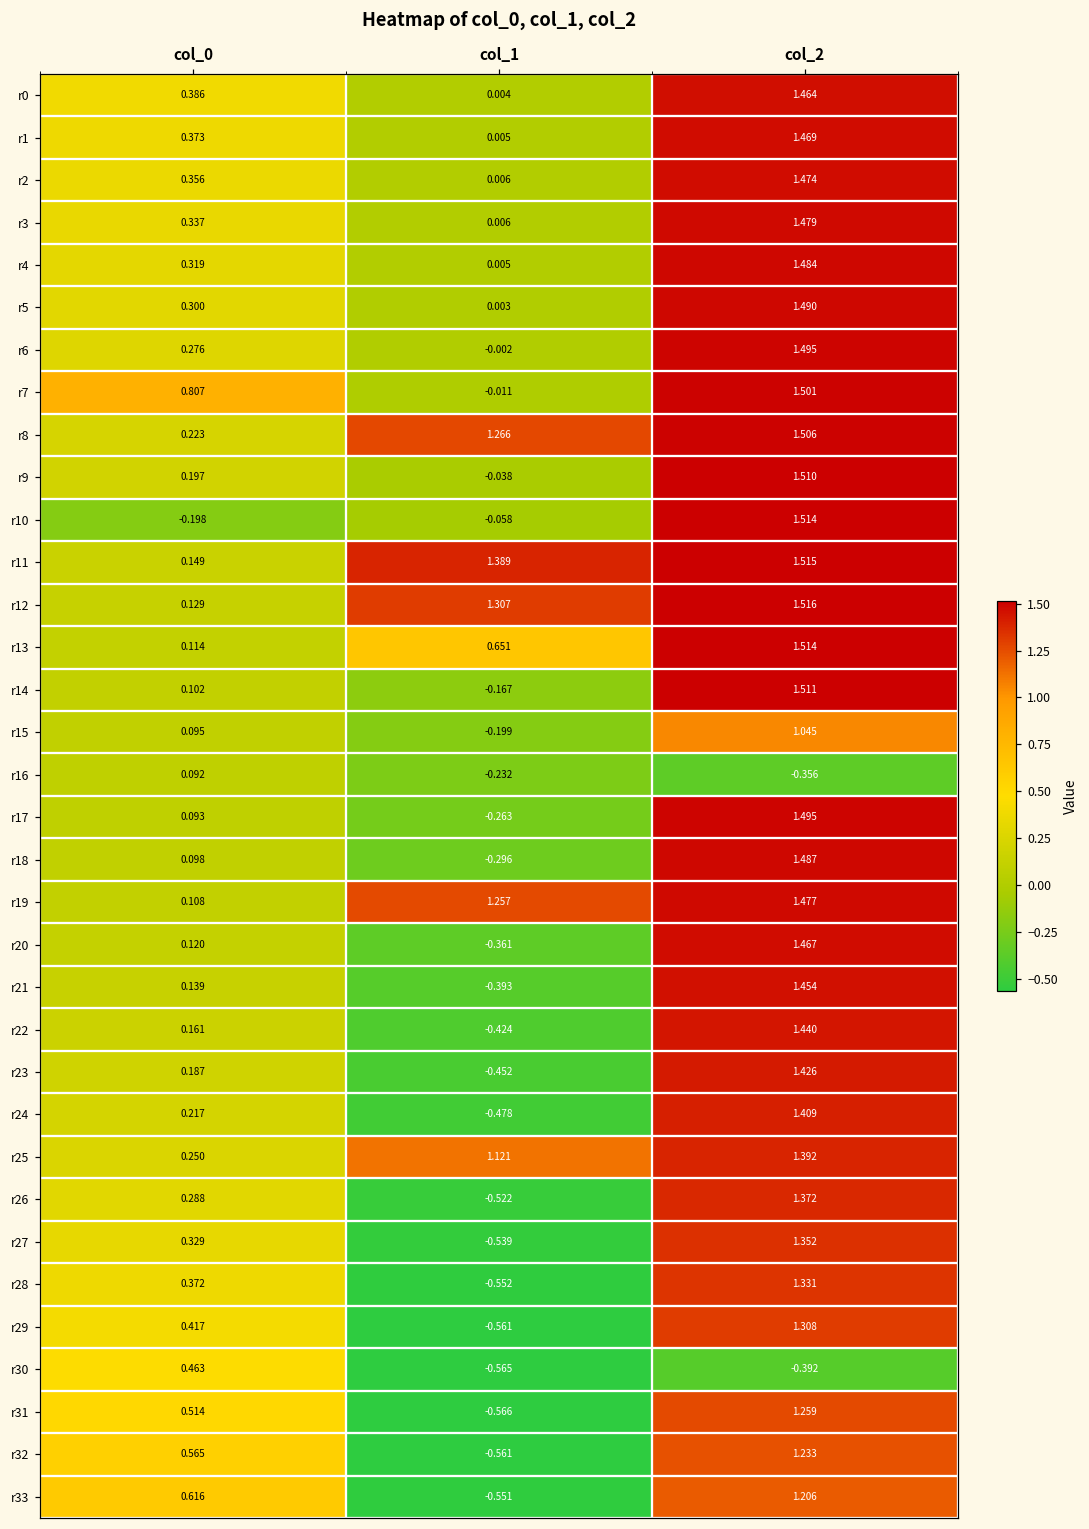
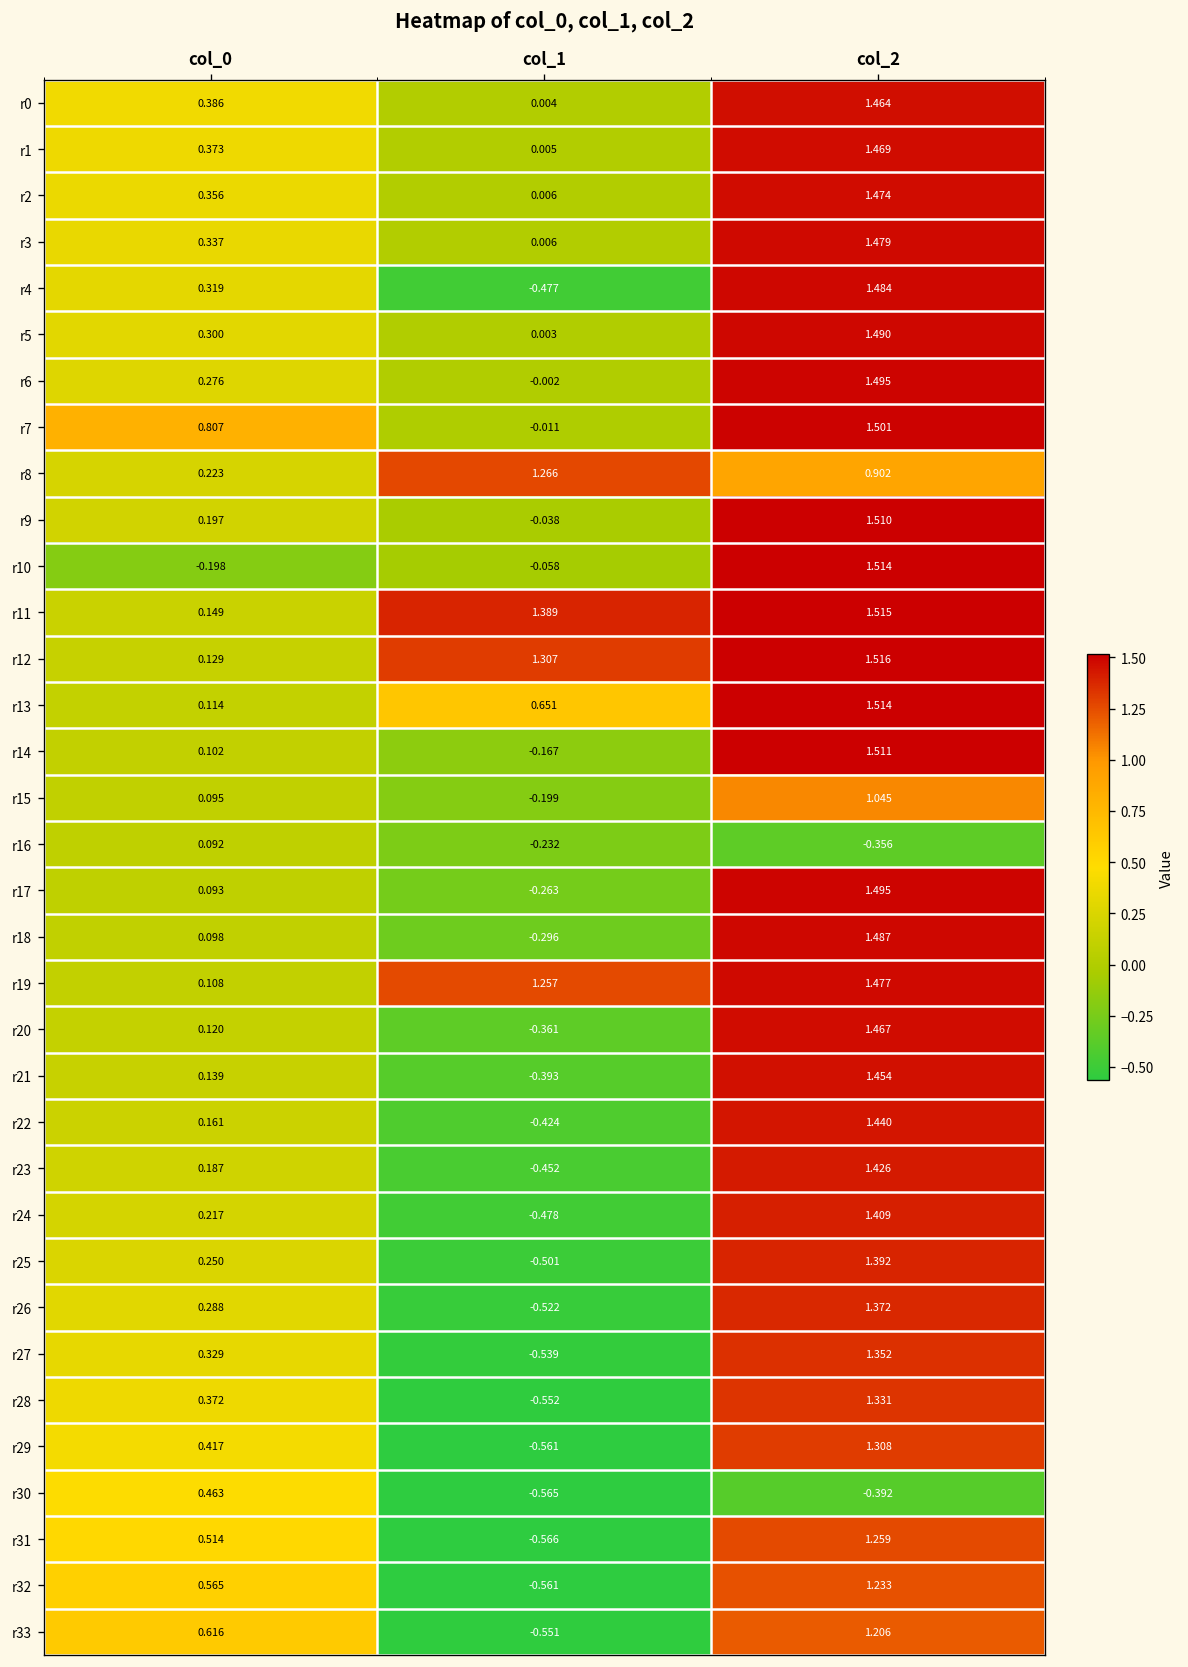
r4, col_1: 0.005 -> -0.477
r8, col_2: 1.506 -> 0.902
r25, col_1: 1.121 -> -0.501
